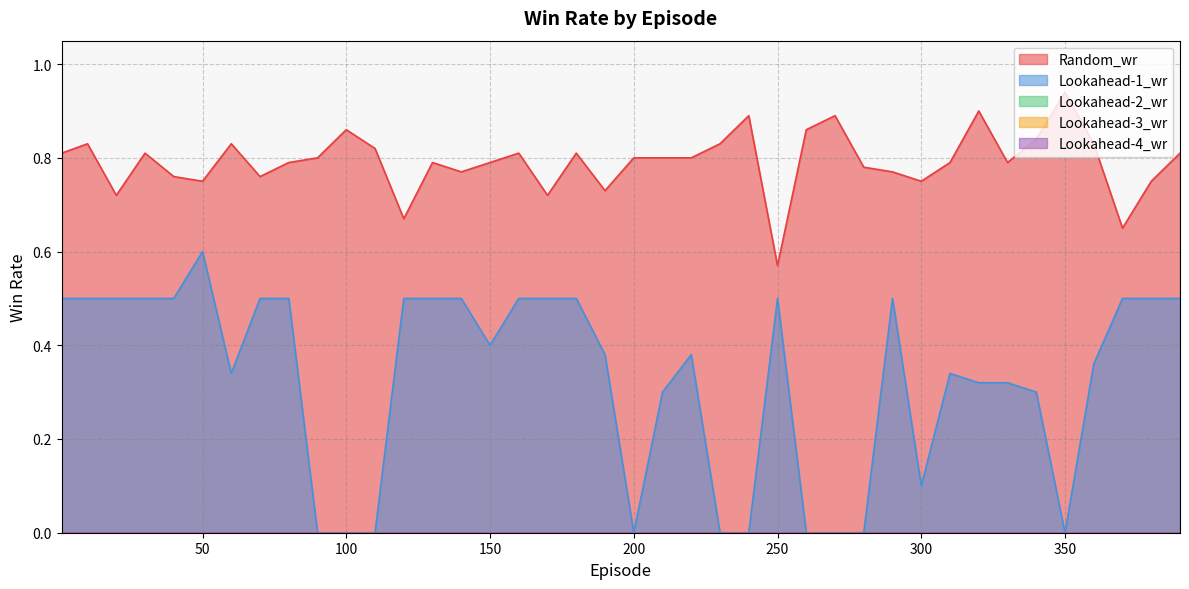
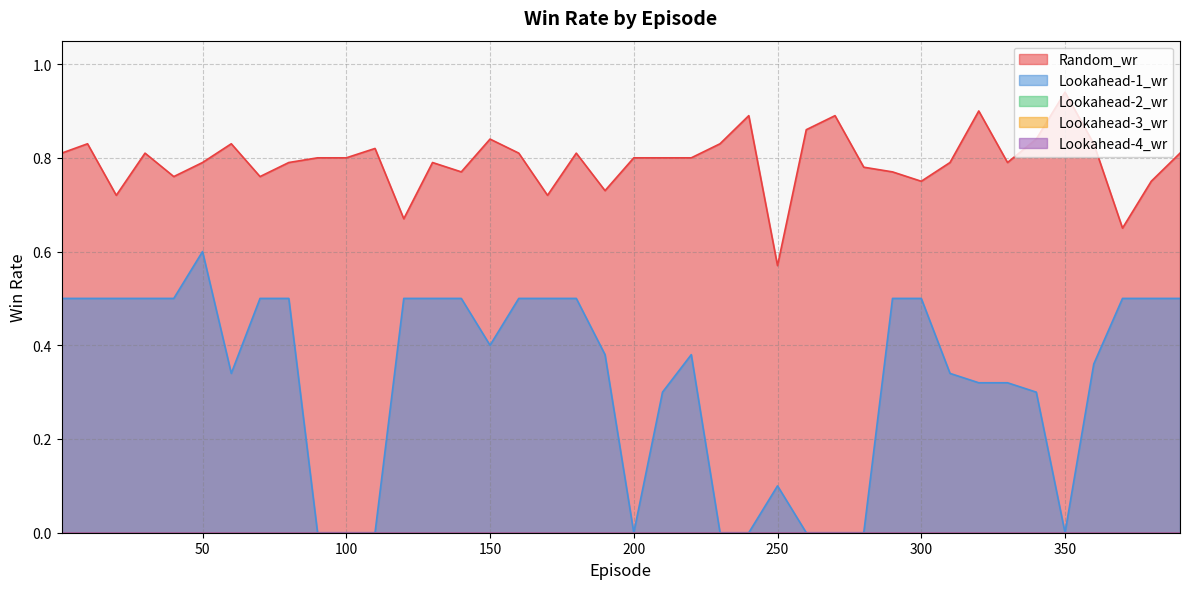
Random_wr, 50: 0.75 -> 0.79
Random_wr, 100: 0.86 -> 0.80
Random_wr, 150: 0.79 -> 0.84
Lookahead-1_wr, 250: 0.5 -> 0.1
Lookahead-1_wr, 300: 0.1 -> 0.5
